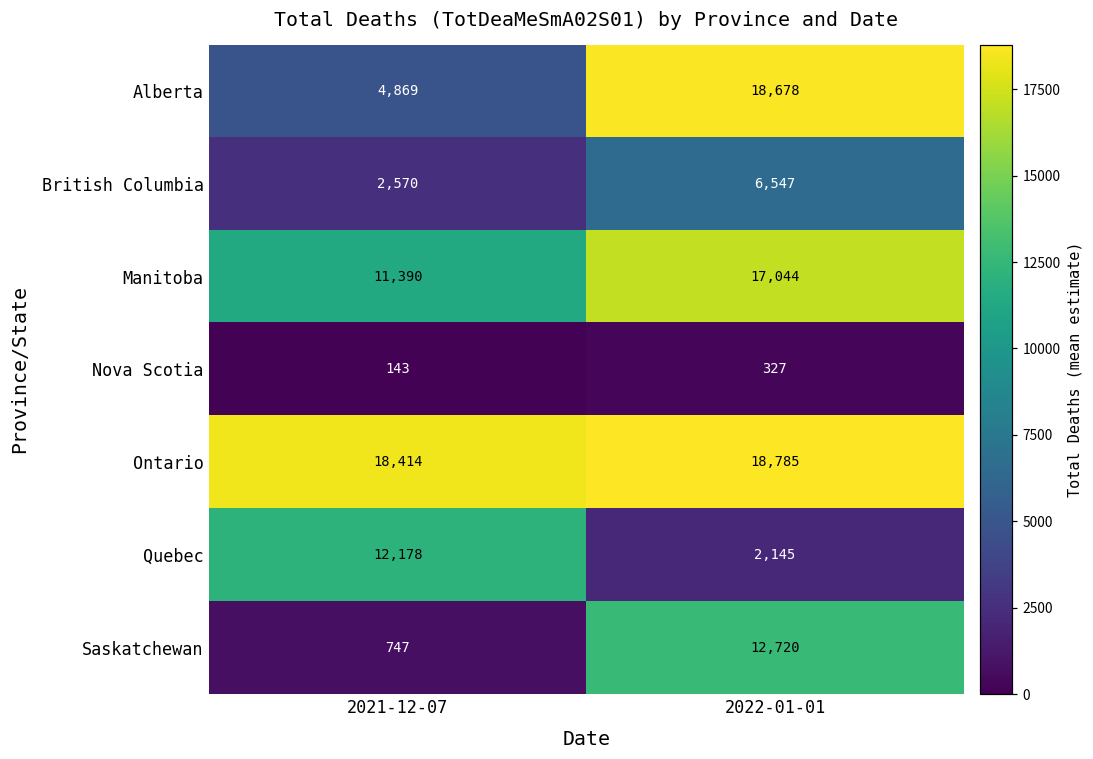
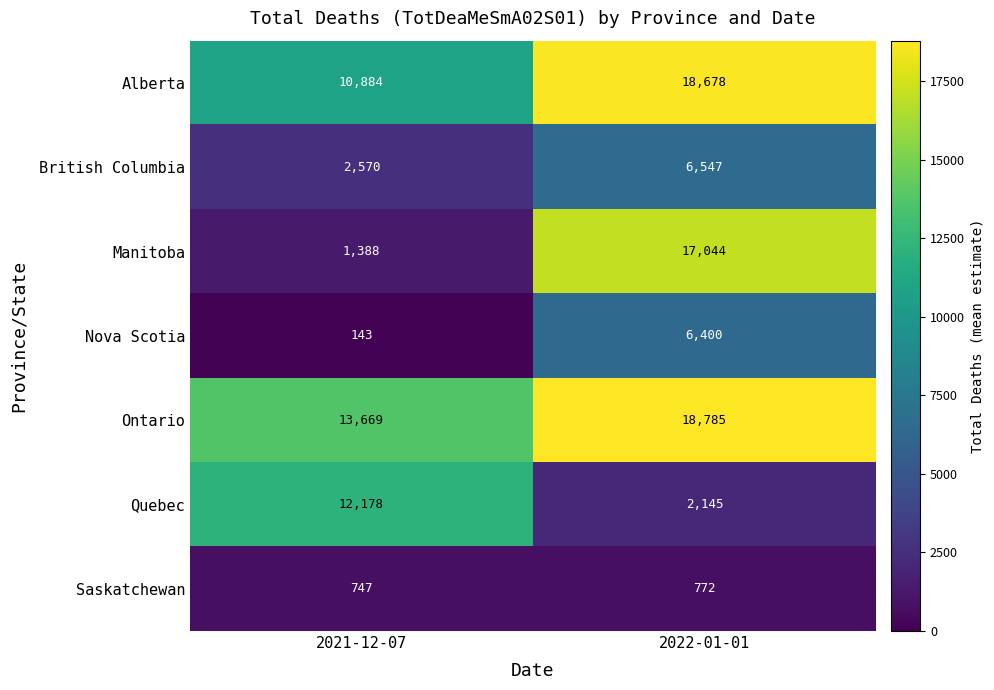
Alberta, 2021-12-07: 4,869 -> 10,884
Manitoba, 2021-12-07: 11,390 -> 1,388
Nova Scotia, 2022-01-01: 327 -> 6,400
Ontario, 2021-12-07: 18,414 -> 13,669
Saskatchewan, 2022-01-01: 12,720 -> 772
